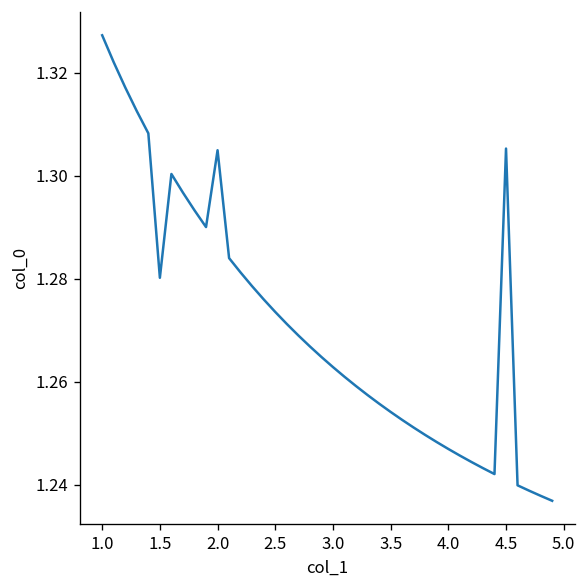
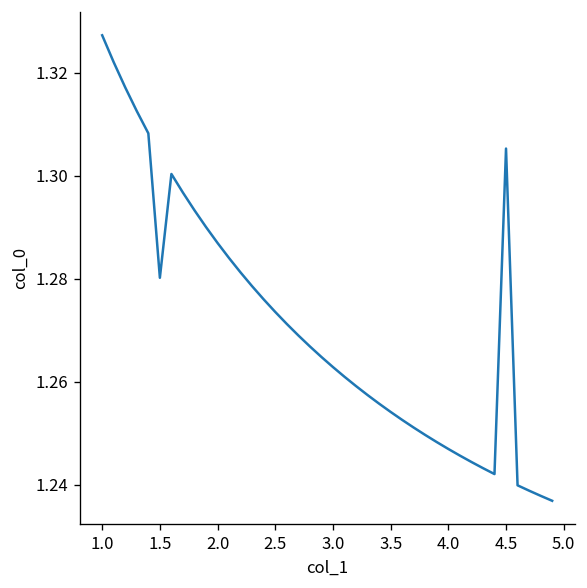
2.0: 1.305 -> 1.287
